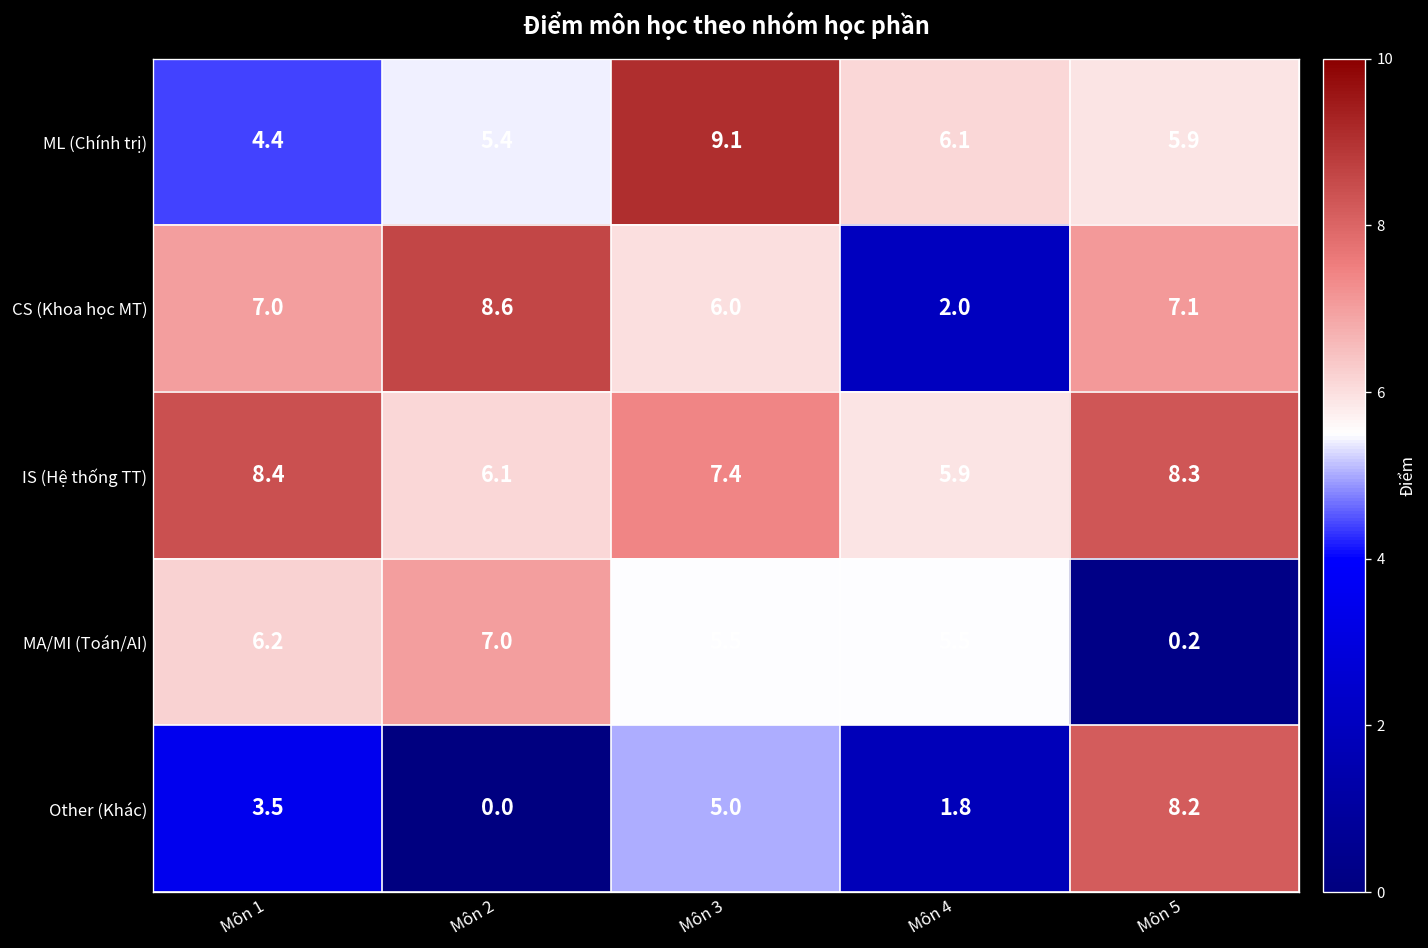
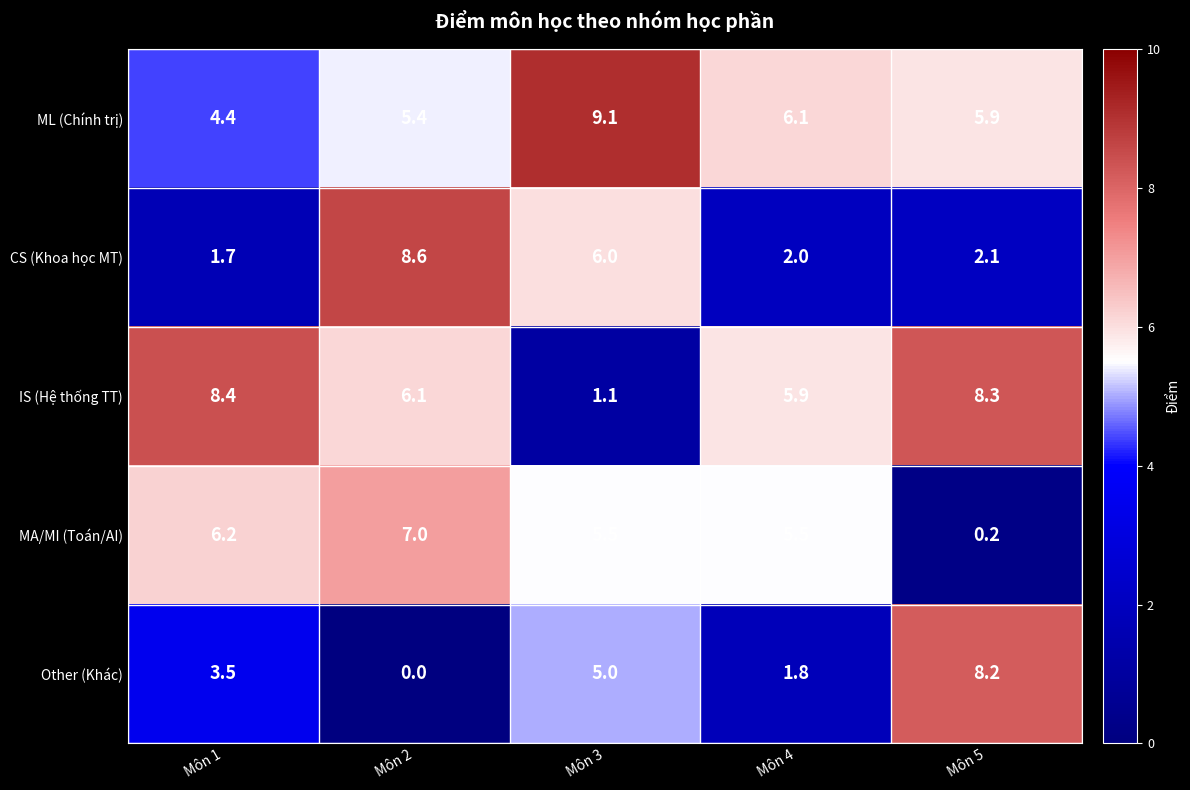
CS (Khoa học MT), Môn 1: 7.0 -> 1.7
CS (Khoa học MT), Môn 5: 7.1 -> 2.1
IS (Hệ thống TT), Môn 3: 7.4 -> 1.1
